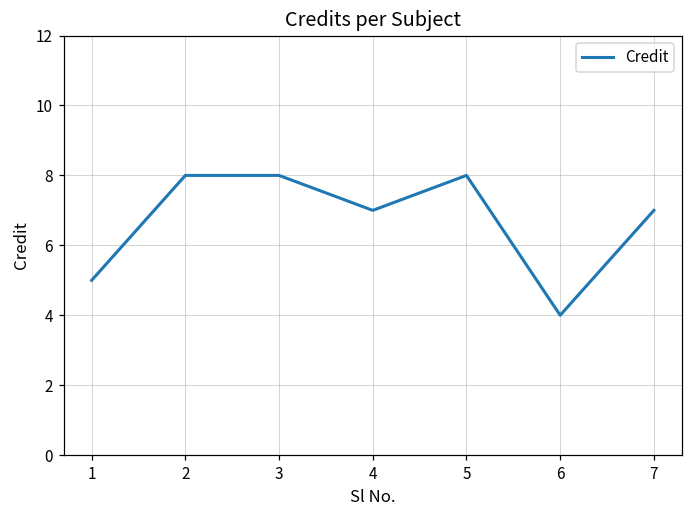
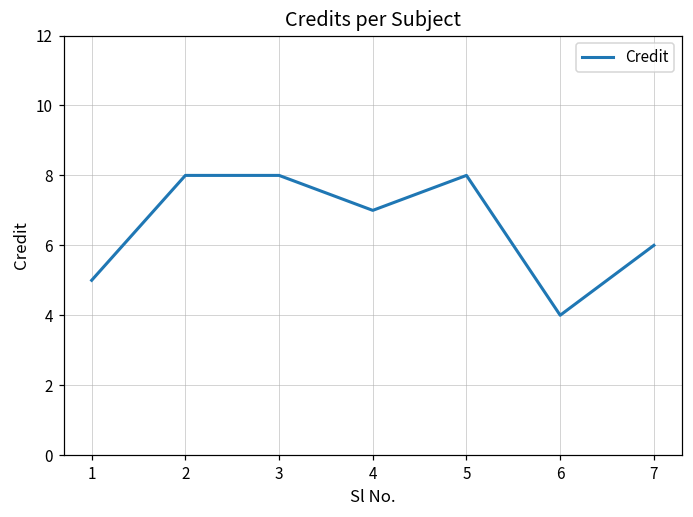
7: 7 -> 6
